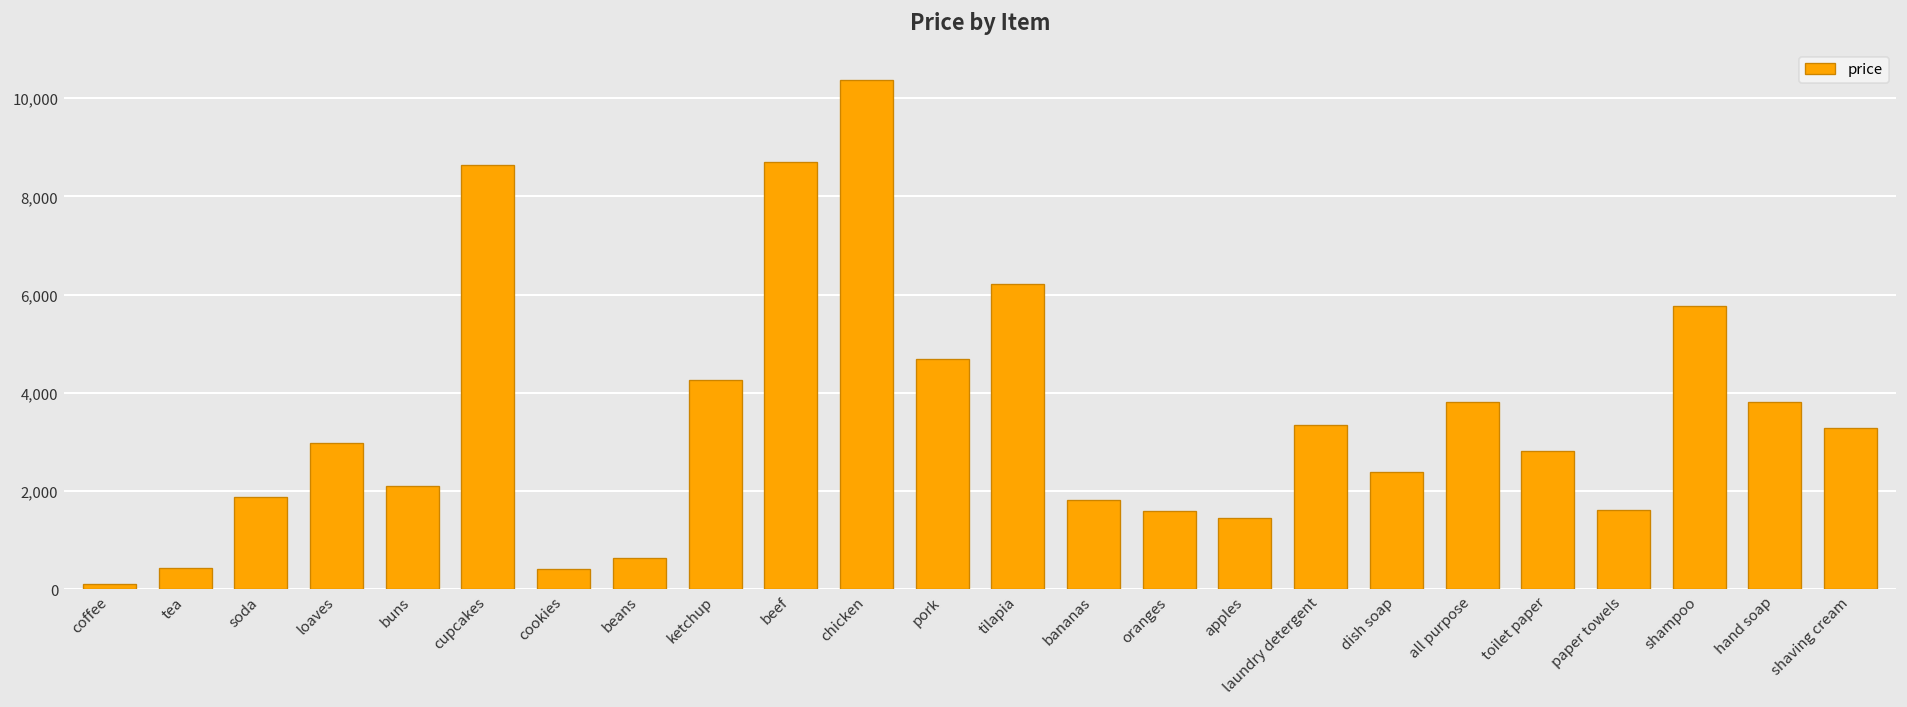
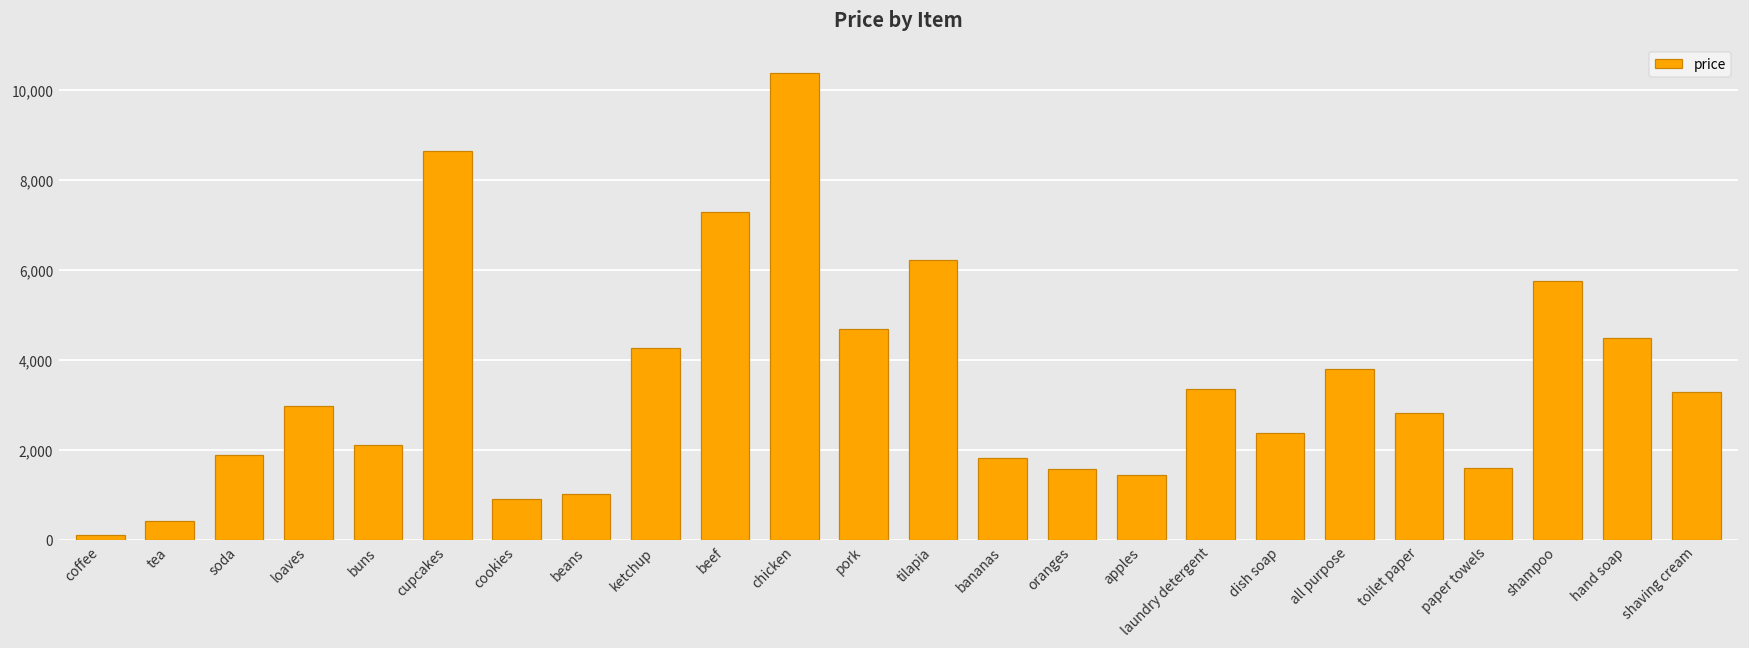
cookies: 400 -> 900
beans: 600 -> 1,000
beef: 8,700 -> 7,300
hand soap: 3,800 -> 4,500
